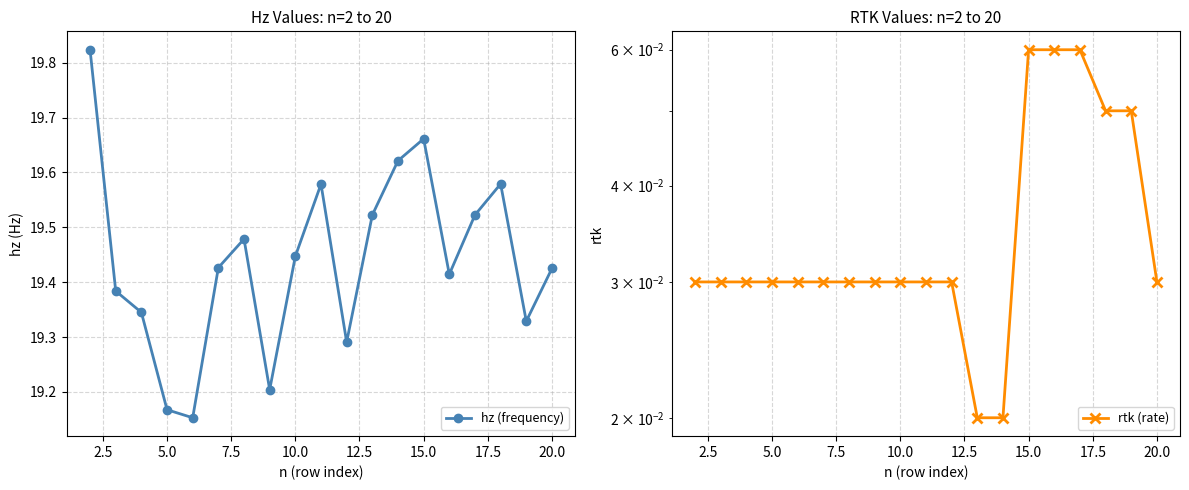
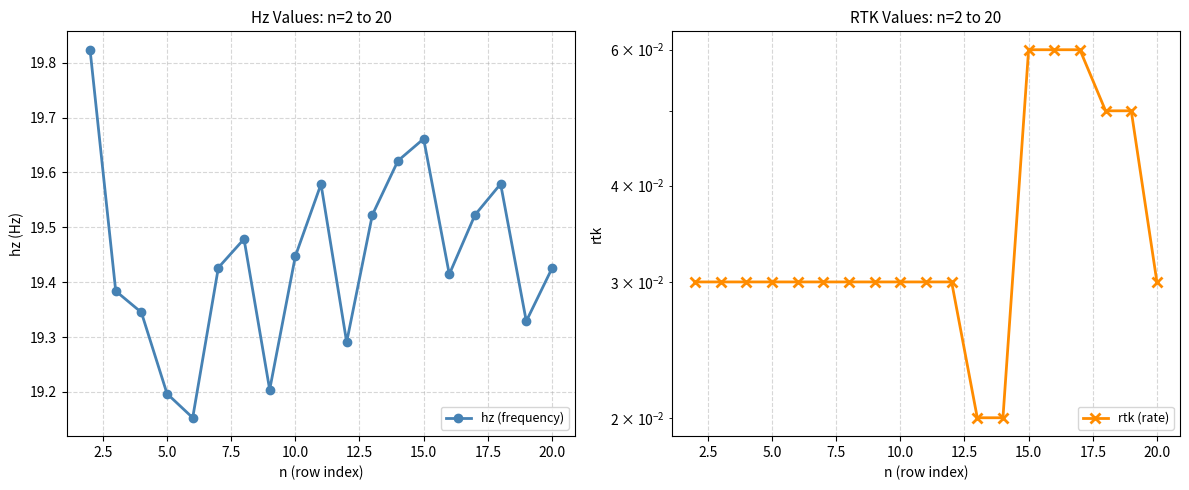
Hz Values: n=2 to 20, 5.0: 19.17 -> 19.20
